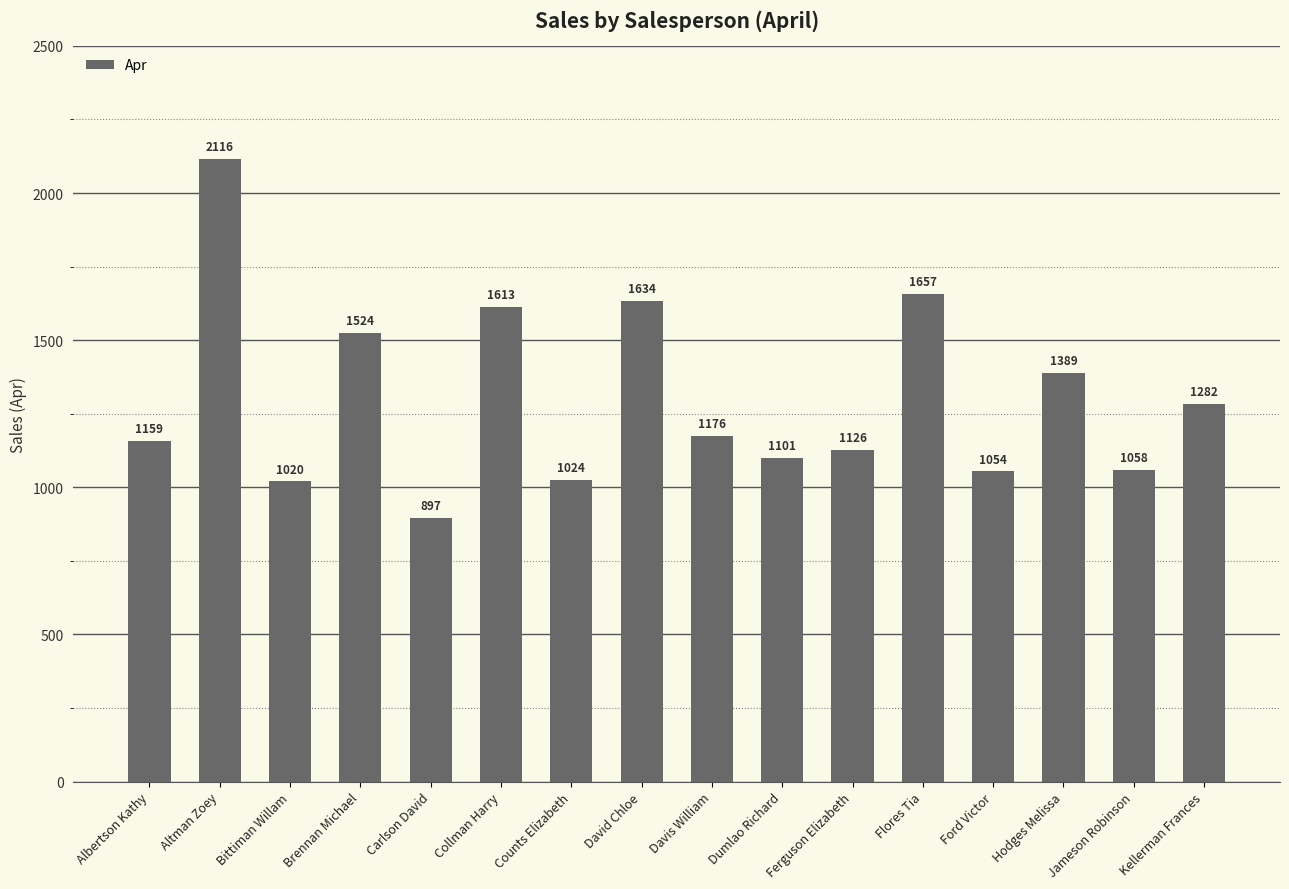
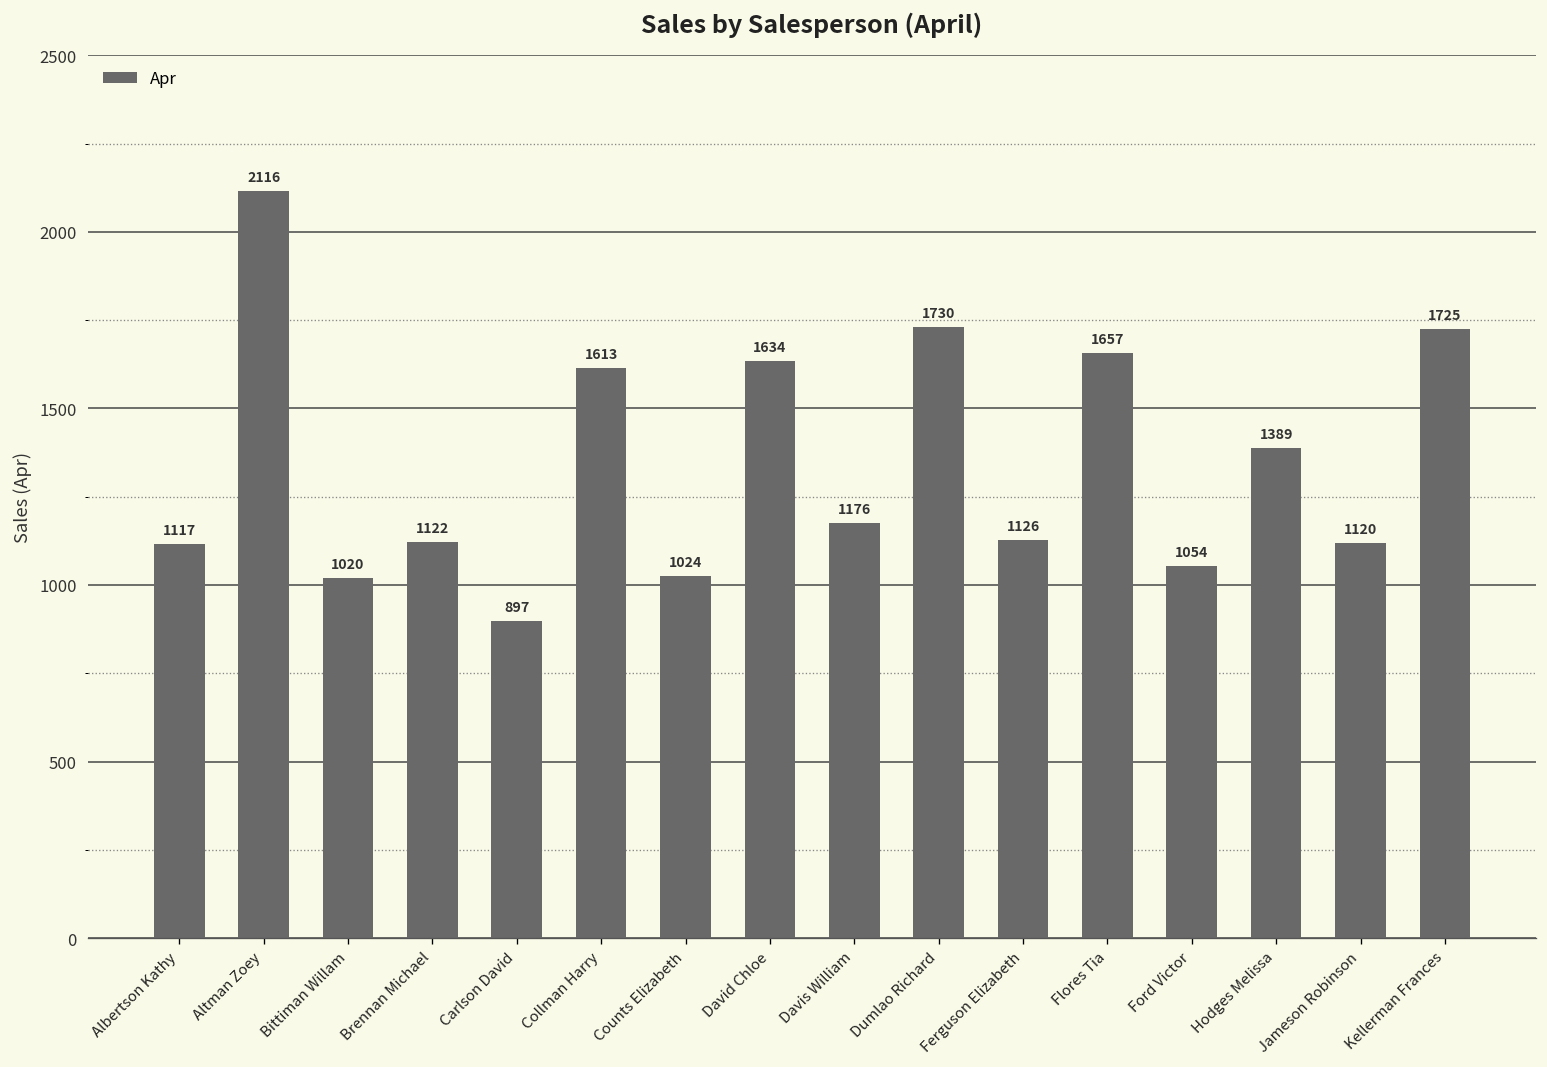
Albertson Kathy: 1159 -> 1117
Brennan Michael: 1524 -> 1122
Dumlao Richard: 1101 -> 1730
Jameson Robinson: 1058 -> 1120
Kellerman Frances: 1282 -> 1725
